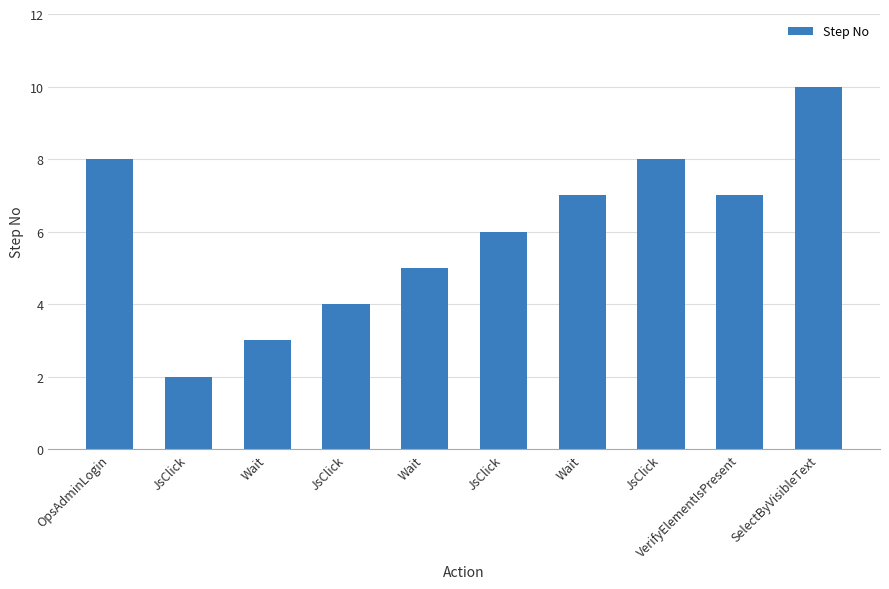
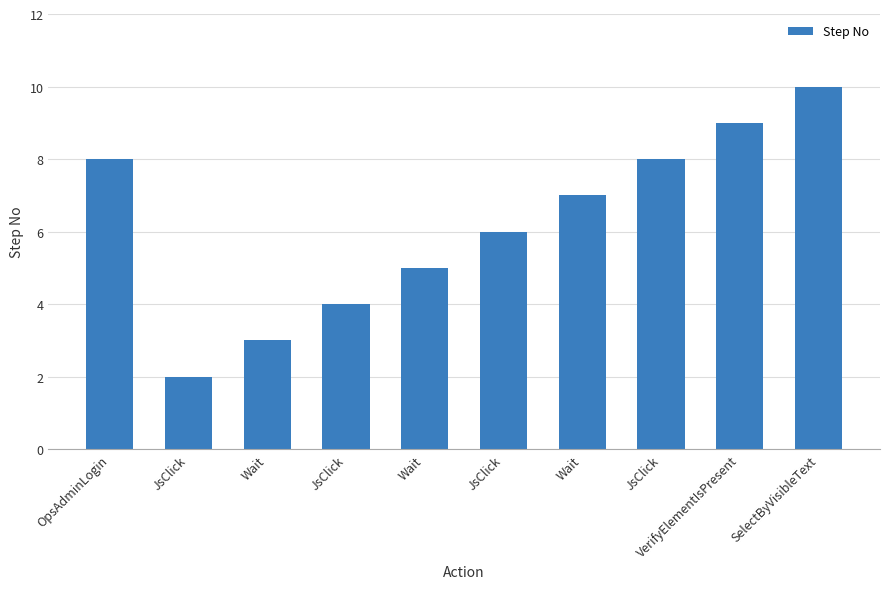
VerifyElementIsPresent: 7 -> 9
